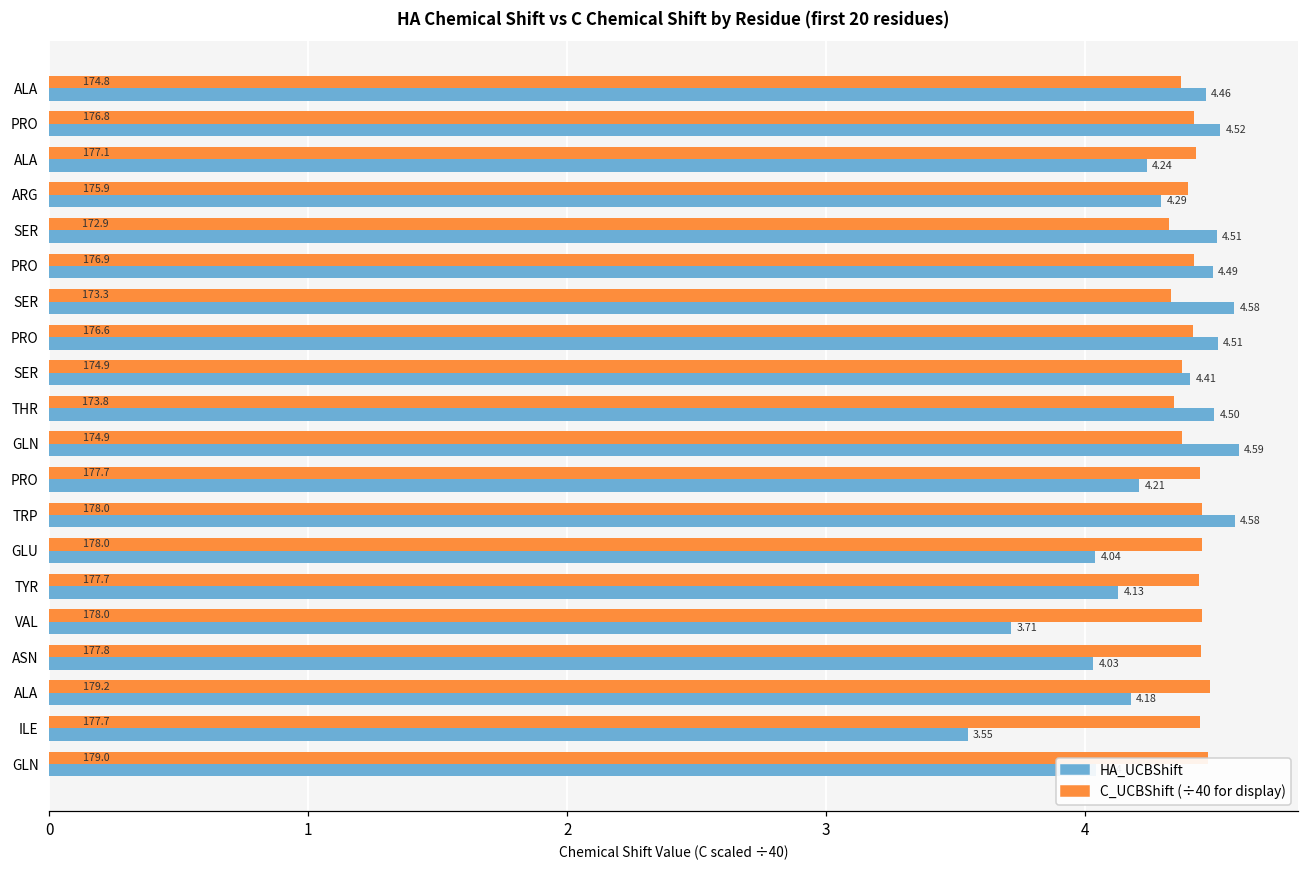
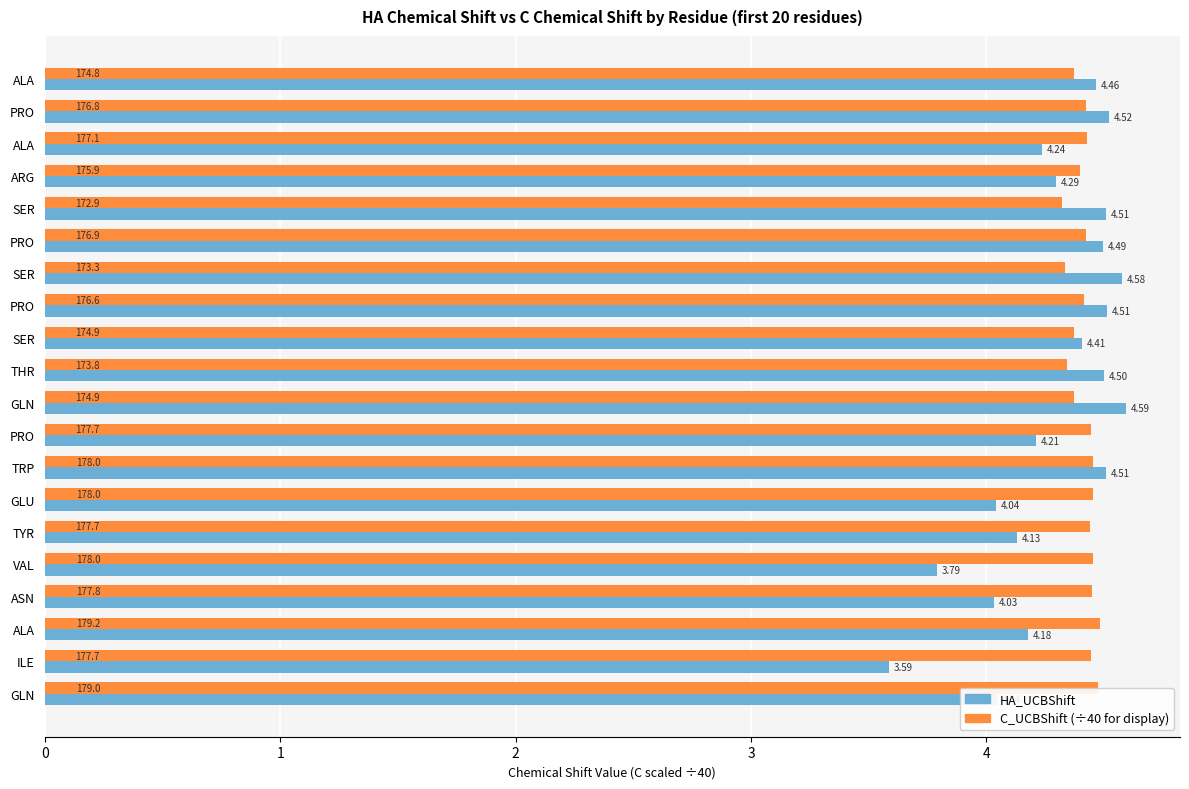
HA_UCBShift, TRP: 4.58 -> 4.51
HA_UCBShift, VAL: 3.71 -> 3.79
HA_UCBShift, ILE: 3.55 -> 3.59
